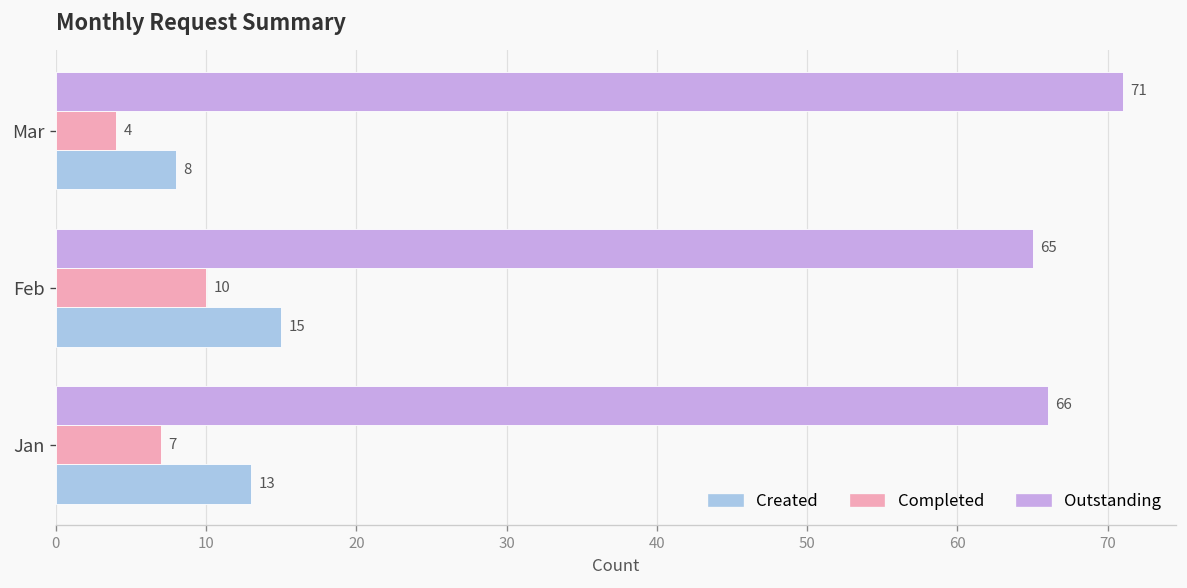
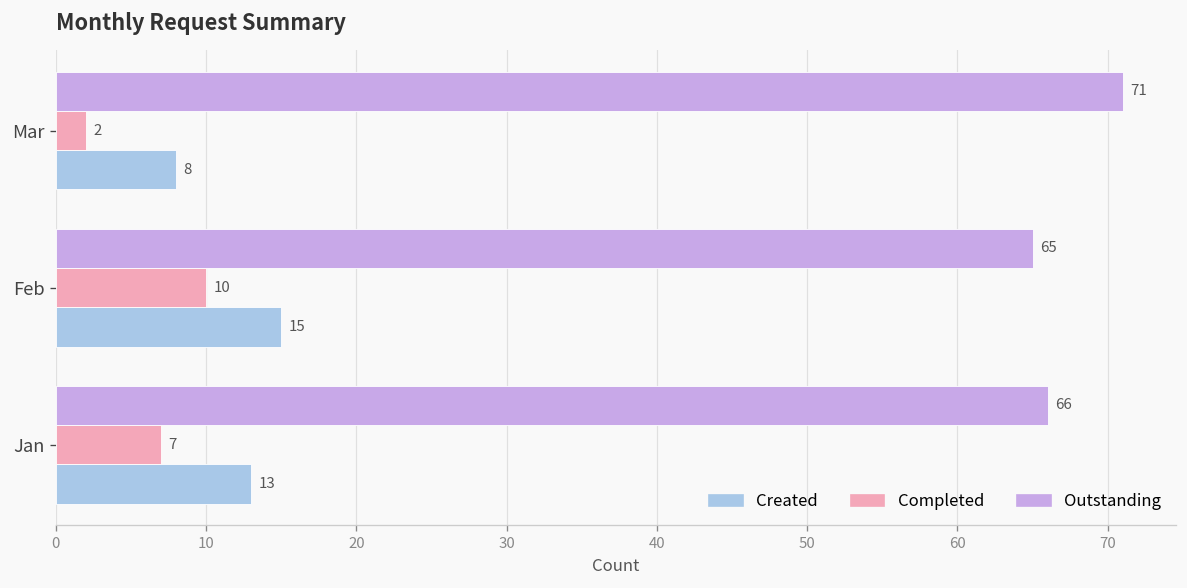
Completed, Mar: 4 -> 2
